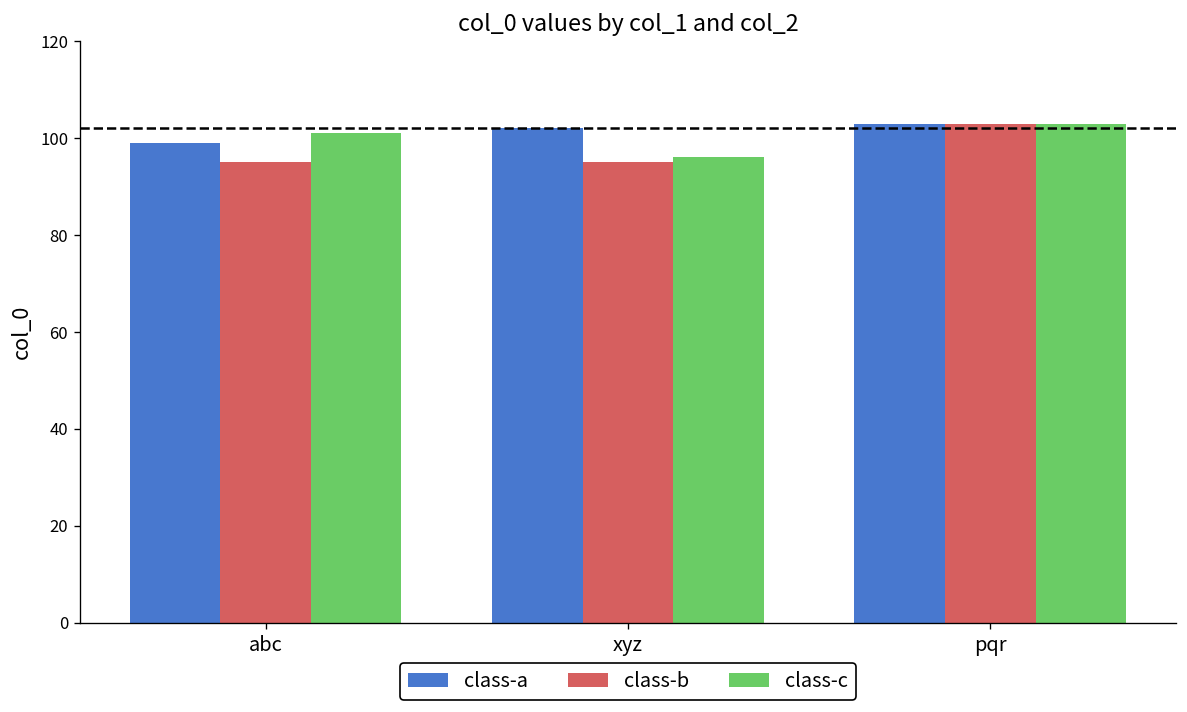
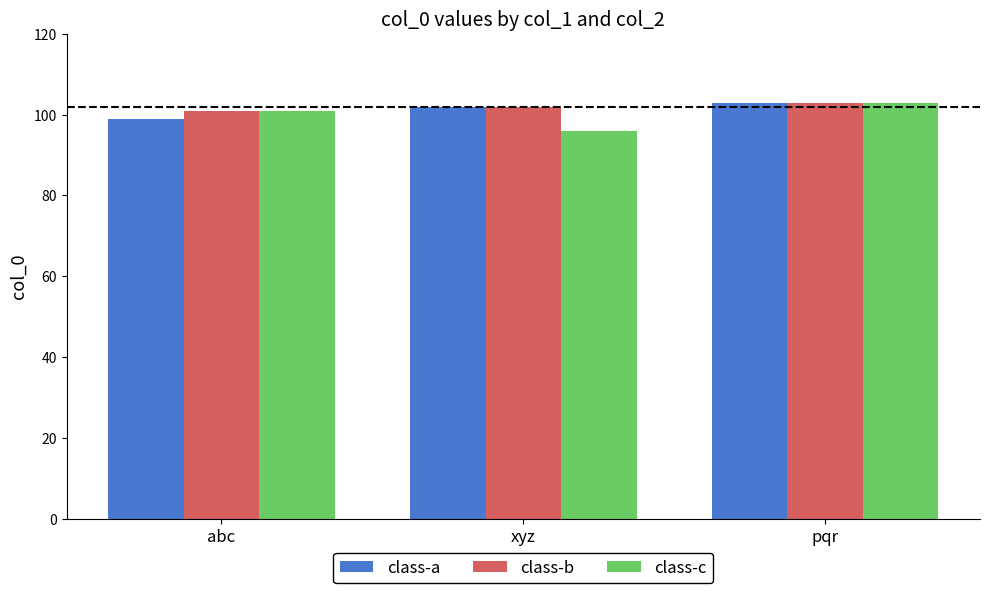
class-b, abc: 95 -> 101
class-b, xyz: 95 -> 102
